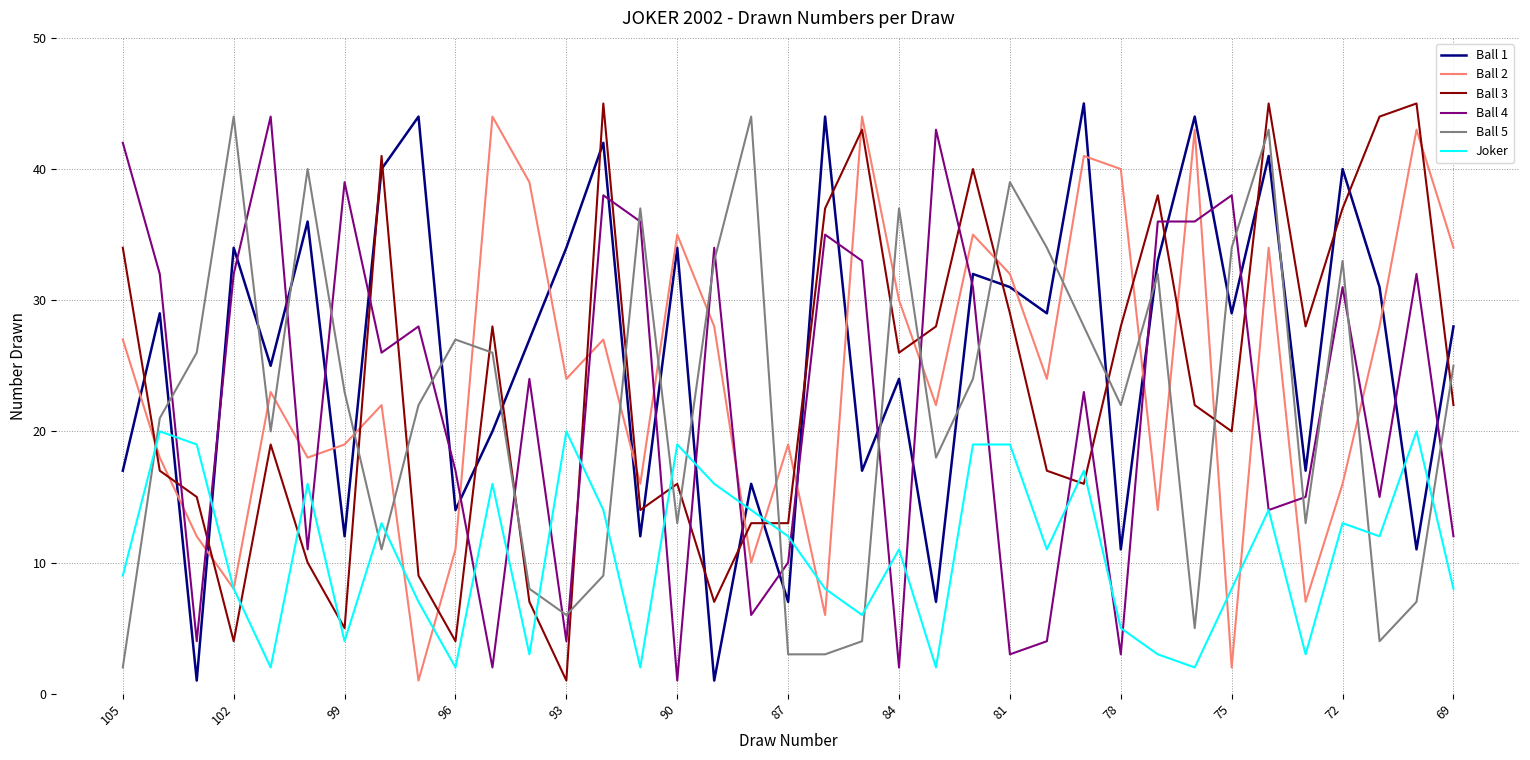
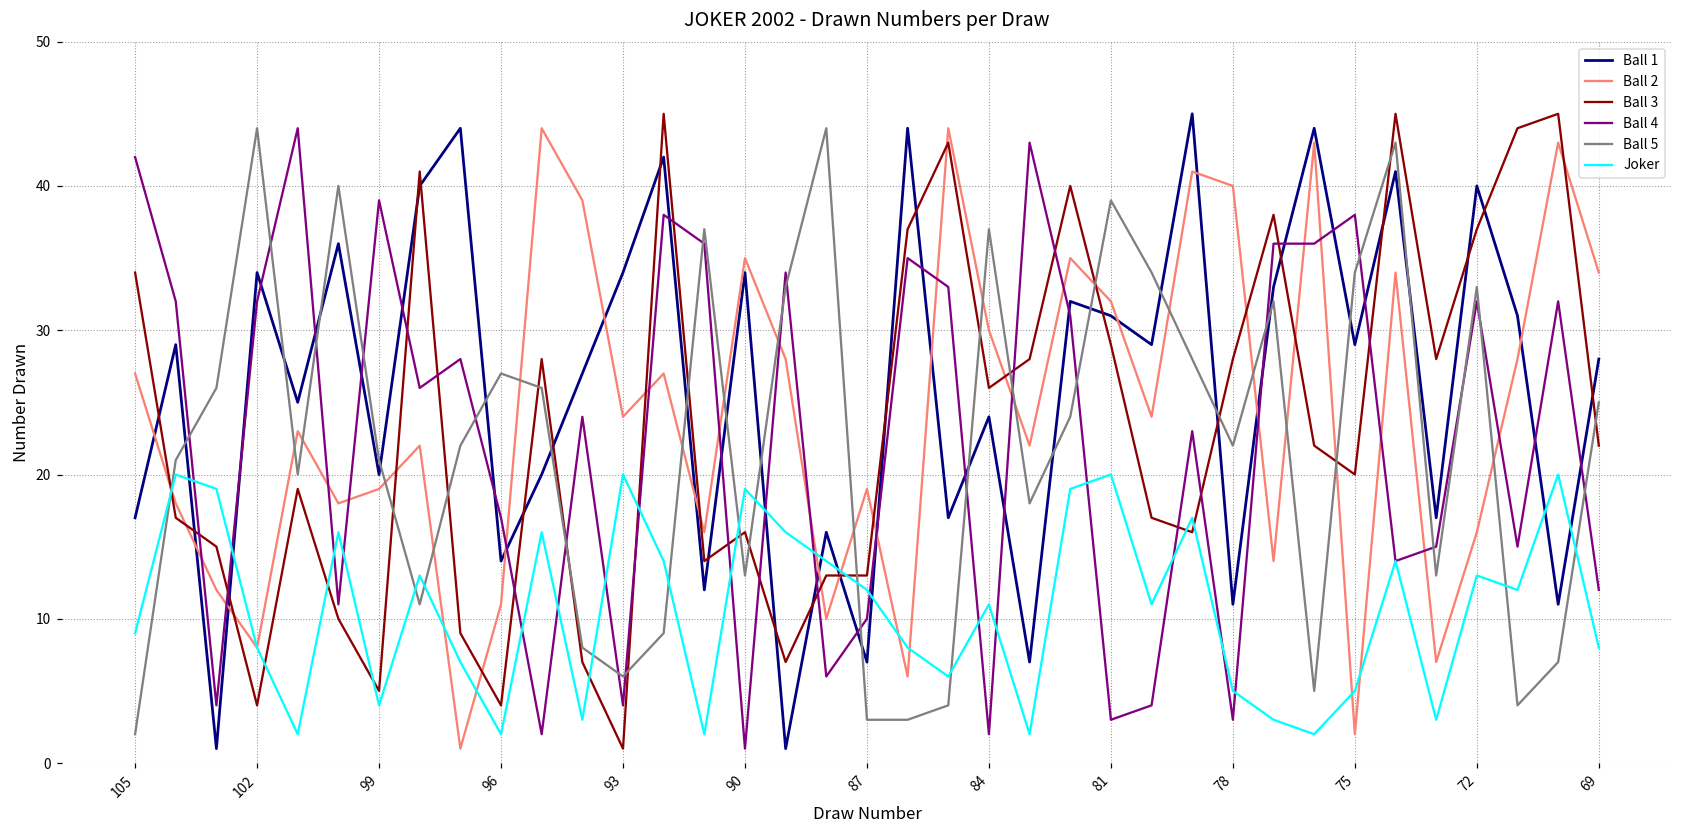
Ball 1, 99: 12 -> 20
Ball 5, 99: 23 -> 21
Joker, 81: 19 -> 20
Joker, 75: 8 -> 5
Ball 4, 72: 31 -> 32
